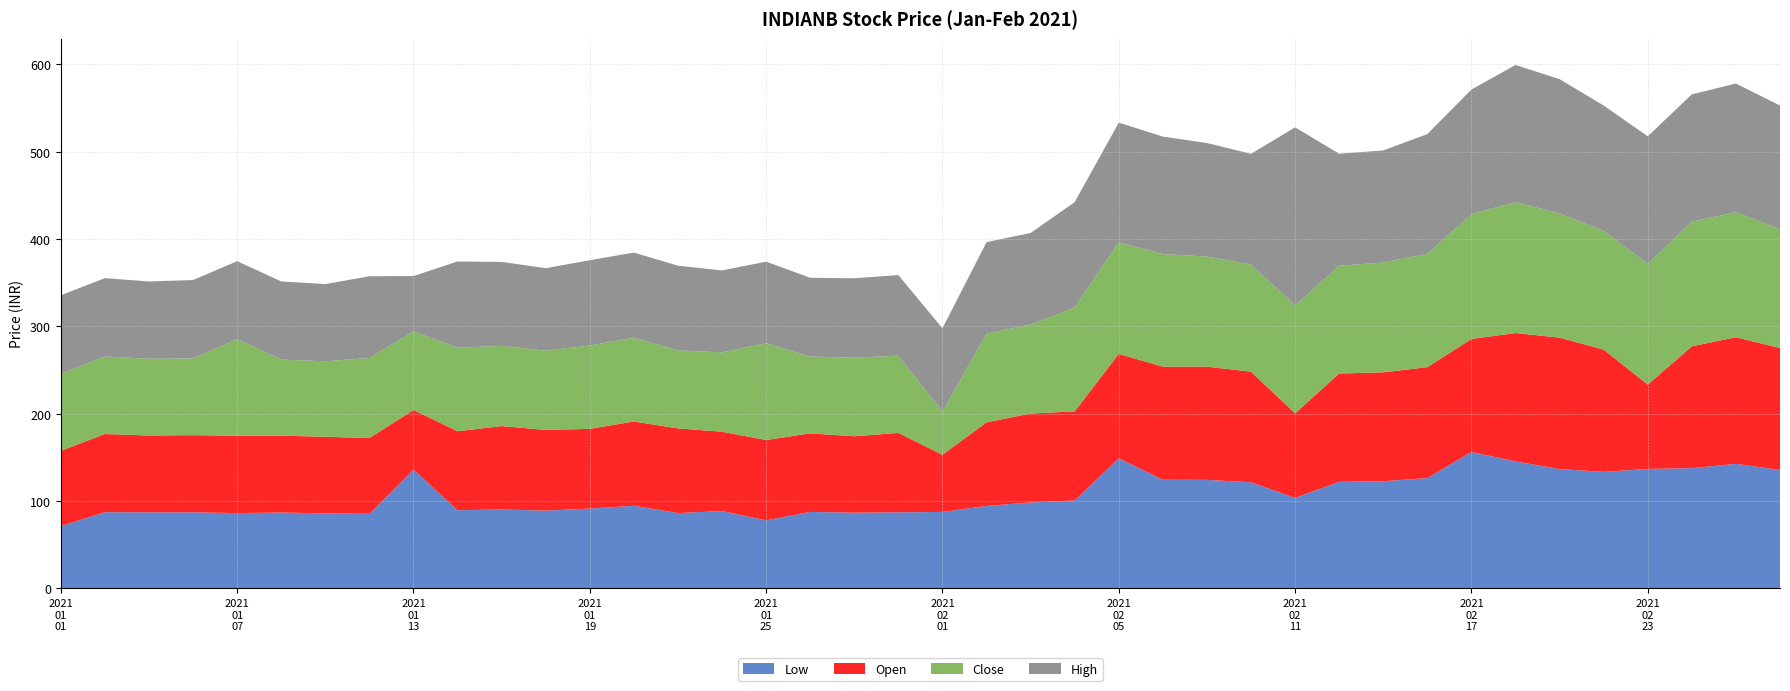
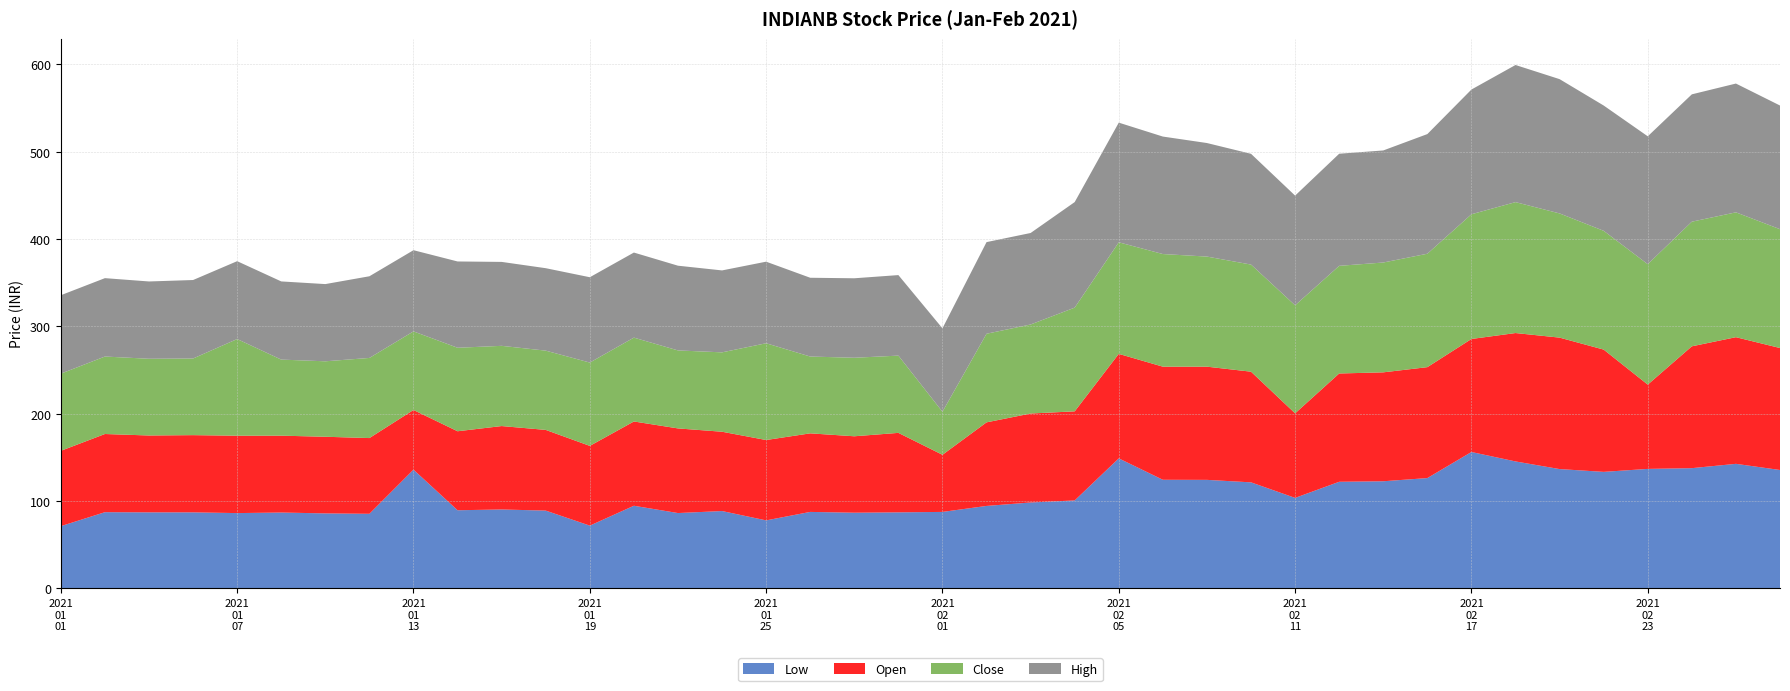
High, 2021 01 13: 60 -> 90
Low, 2021 01 19: 90 -> 70
High, 2021 02 11: 200 -> 130
